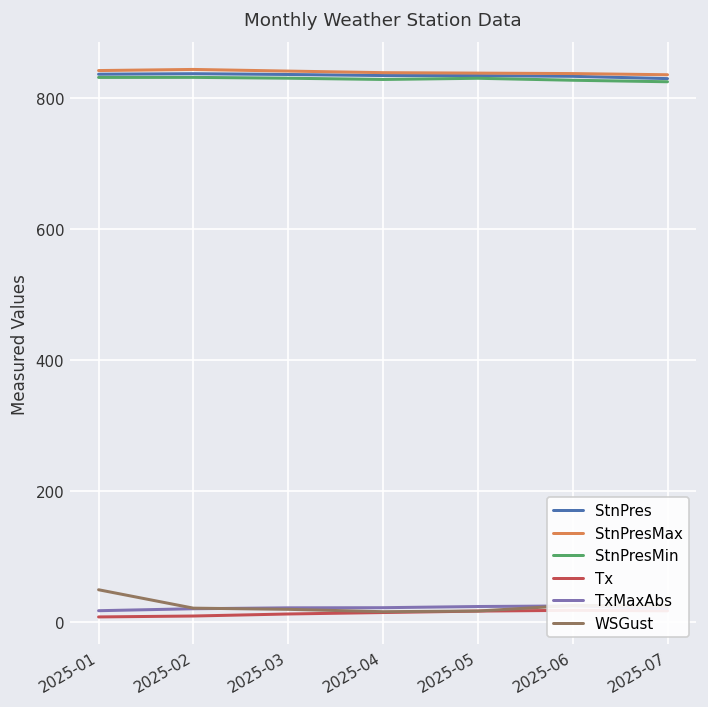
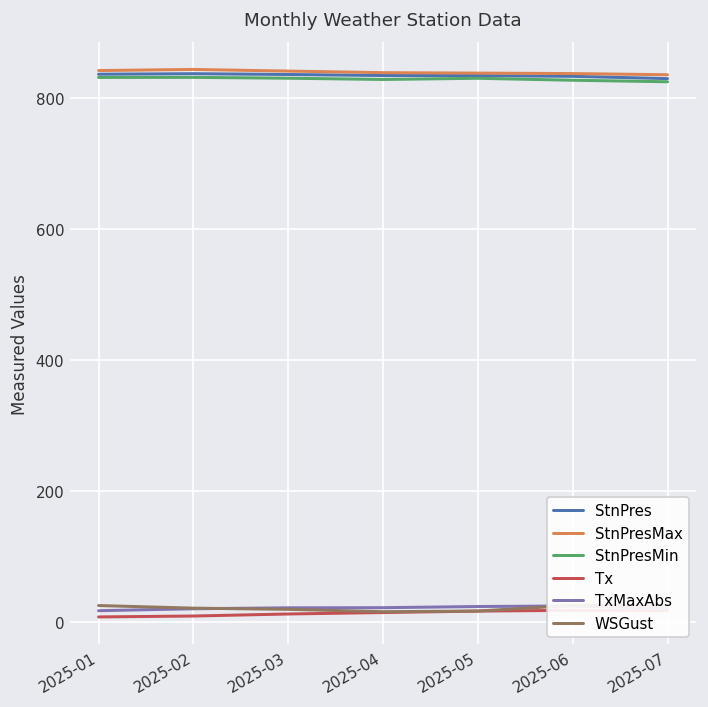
WSGust, 2025-01: 50 -> 30
